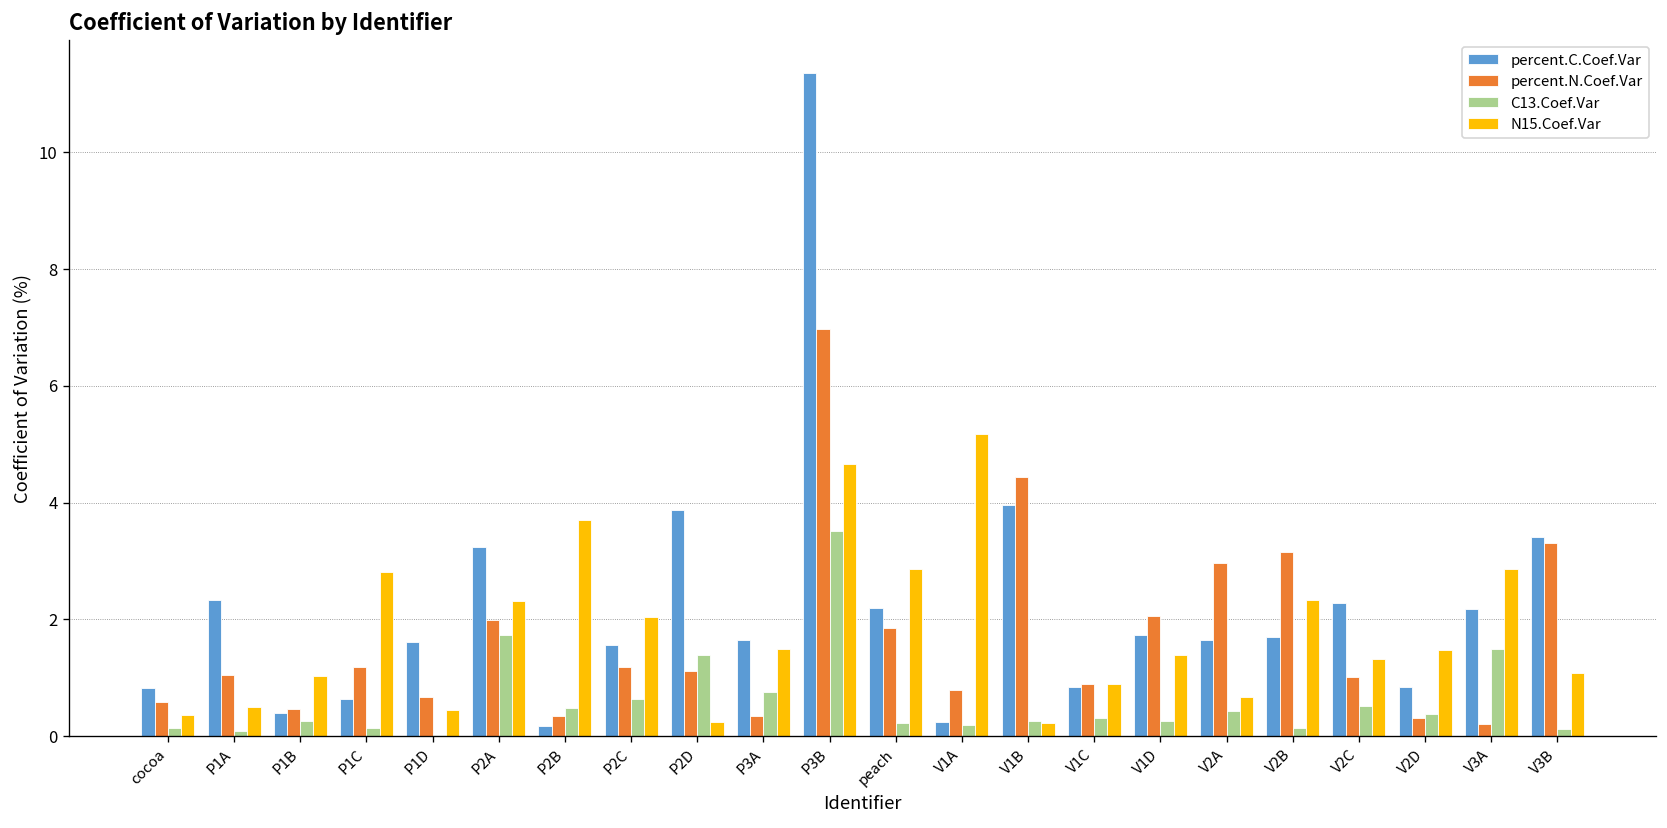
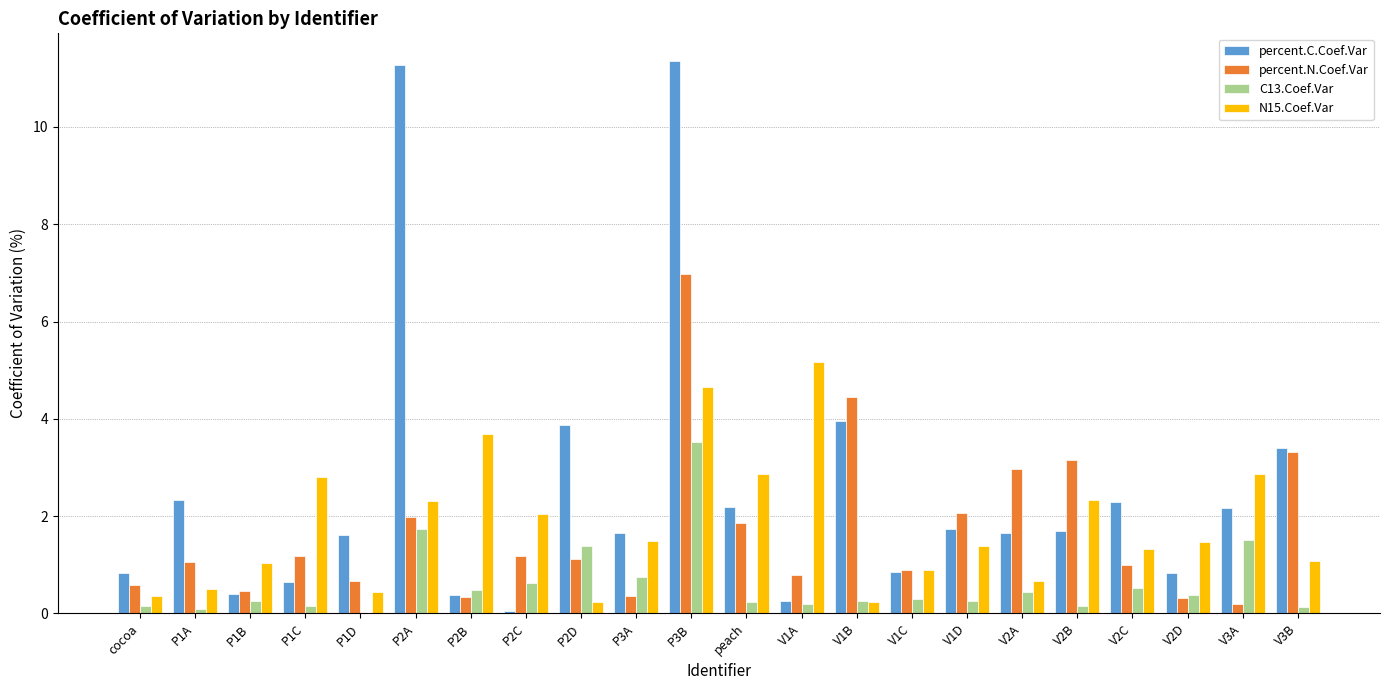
percent.C.Coef.Var, P2A: 3.2 -> 11.3
percent.C.Coef.Var, P2B: 0.2 -> 0.4
percent.C.Coef.Var, P2C: 1.6 -> 0.0
